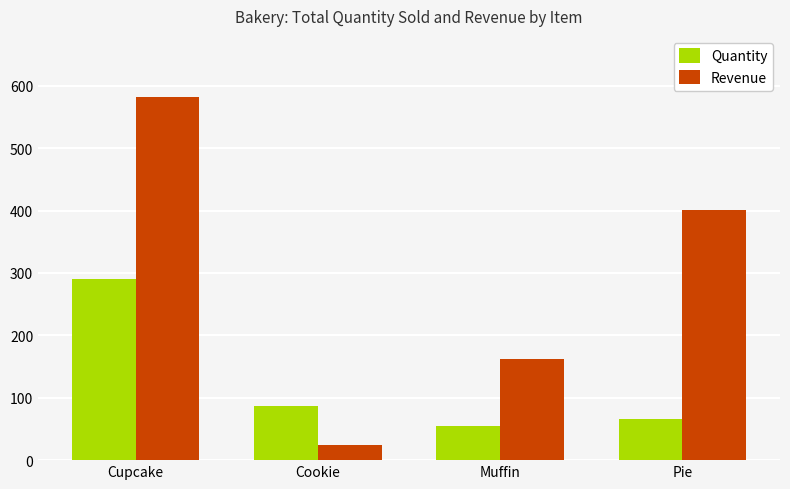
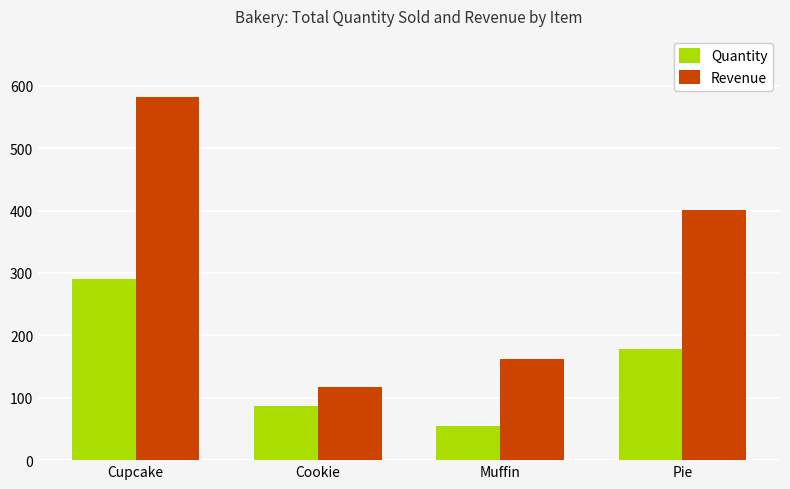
Revenue, Cookie: 20 -> 120
Quantity, Pie: 70 -> 180
